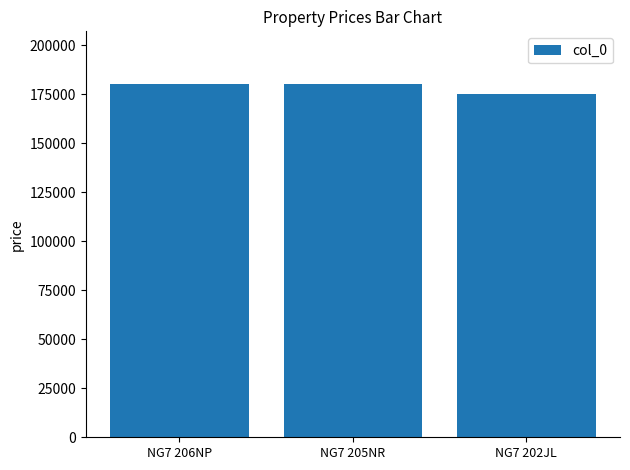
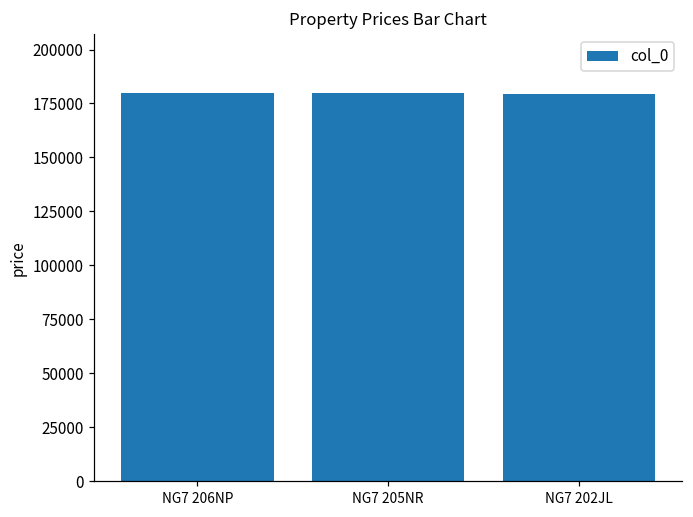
NG7 202JL: 175000 -> 179000
